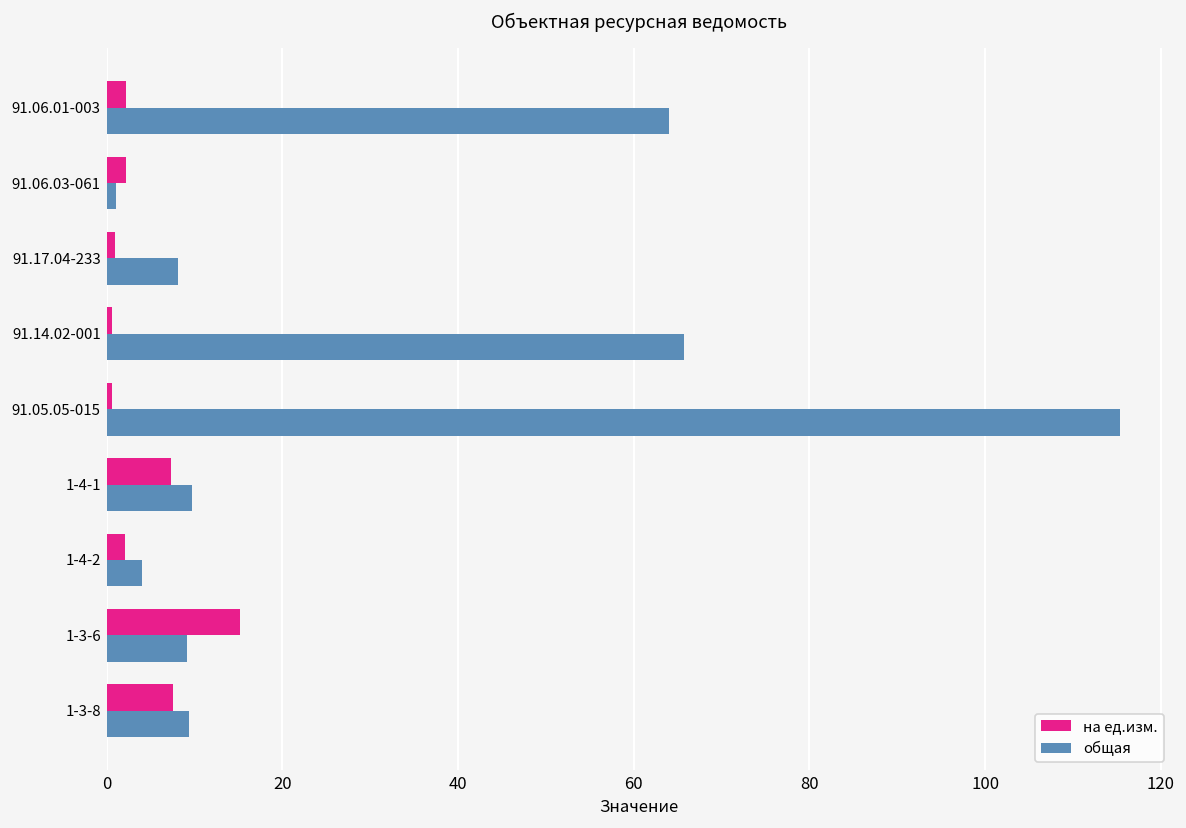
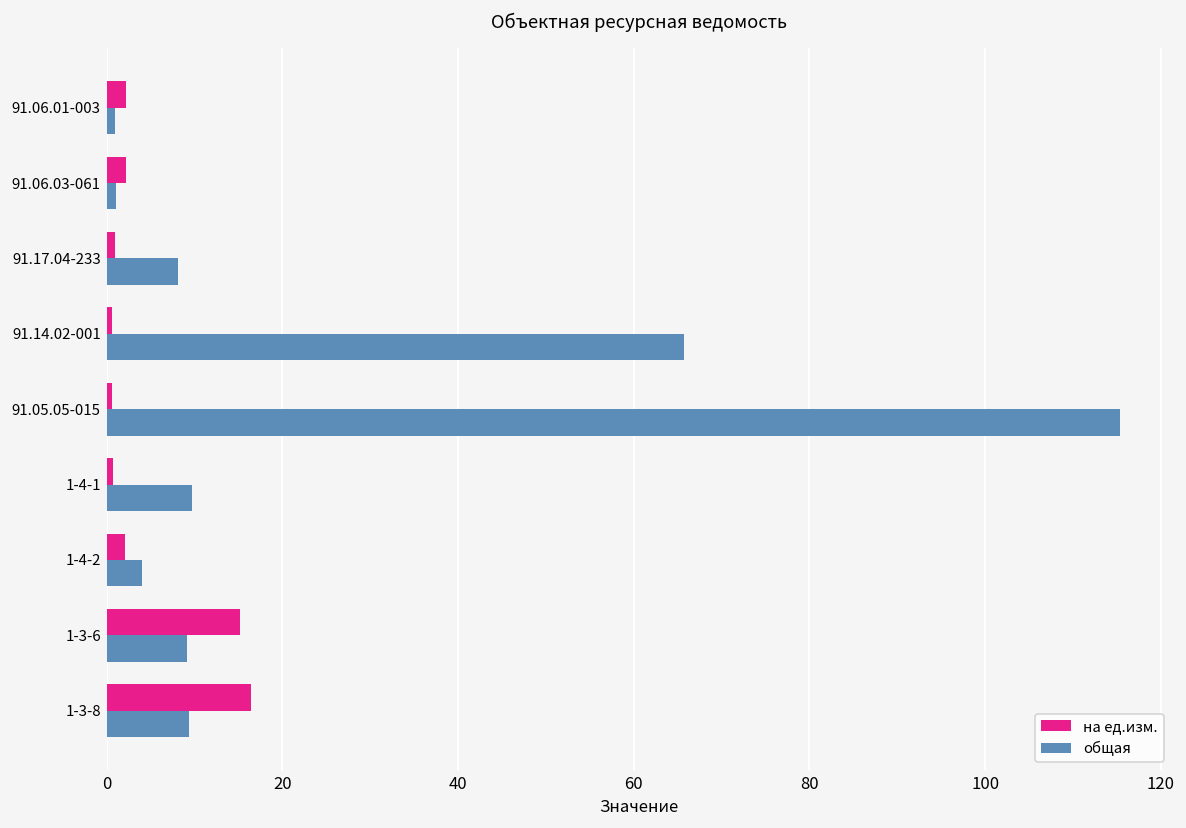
общая, 91.06.01-003: 64 -> 1
на ед.изм., 1-4-1: 7 -> 1
на ед.изм., 1-3-8: 8 -> 16
